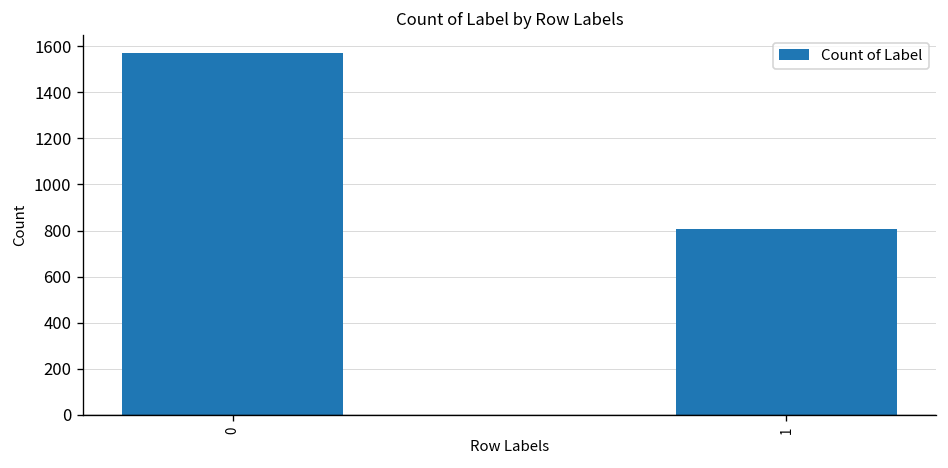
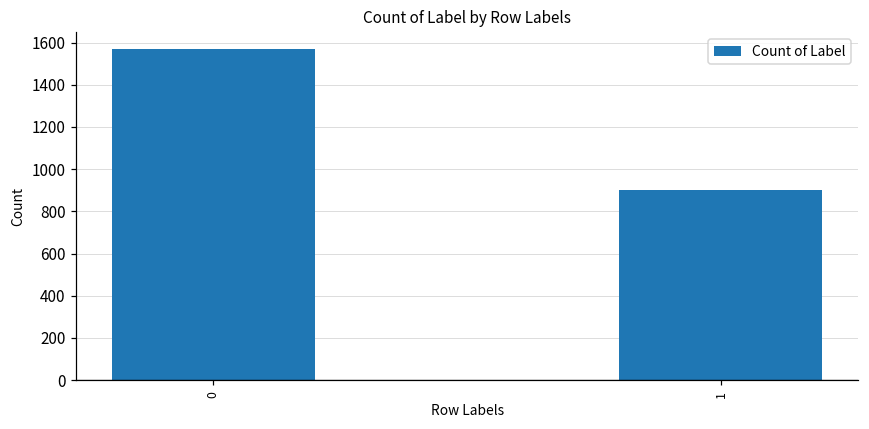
1: 810 -> 900
